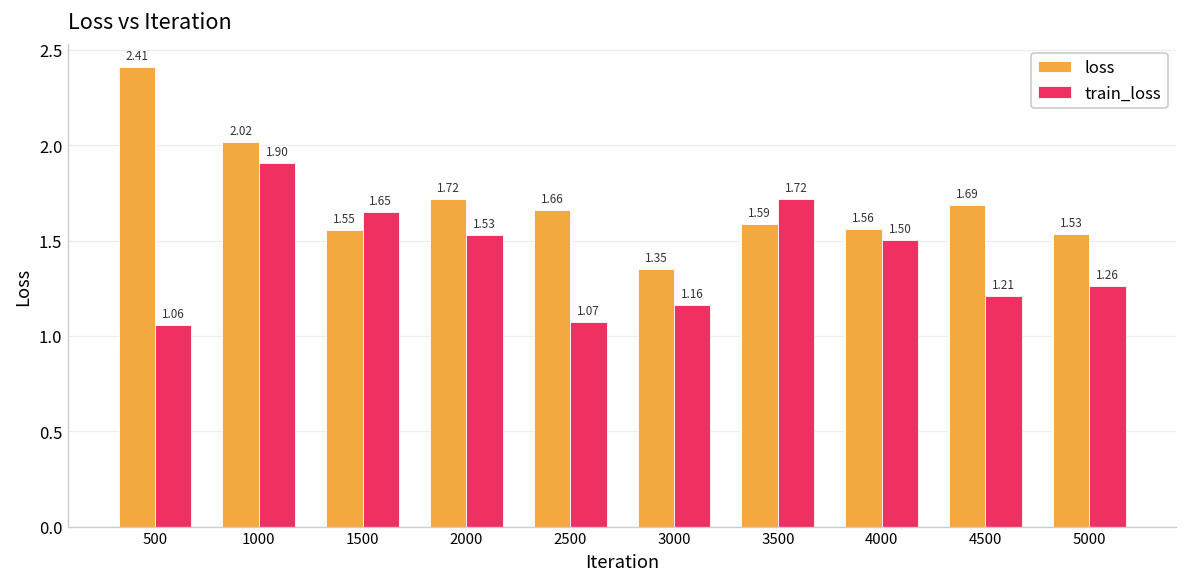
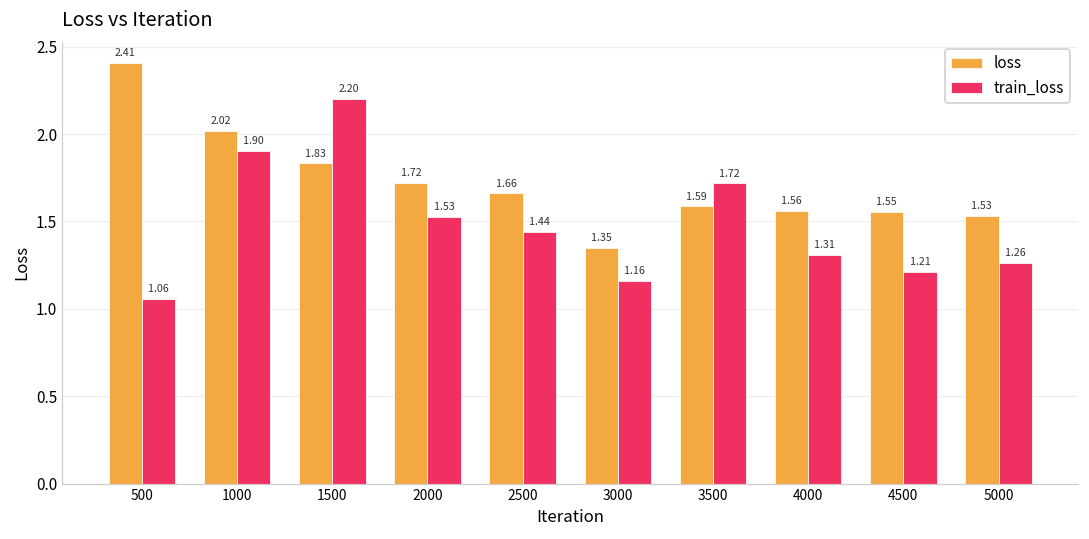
loss, 1500: 1.55 -> 1.83
train_loss, 1500: 1.65 -> 2.20
train_loss, 2500: 1.07 -> 1.44
train_loss, 4000: 1.50 -> 1.31
loss, 4500: 1.69 -> 1.55
